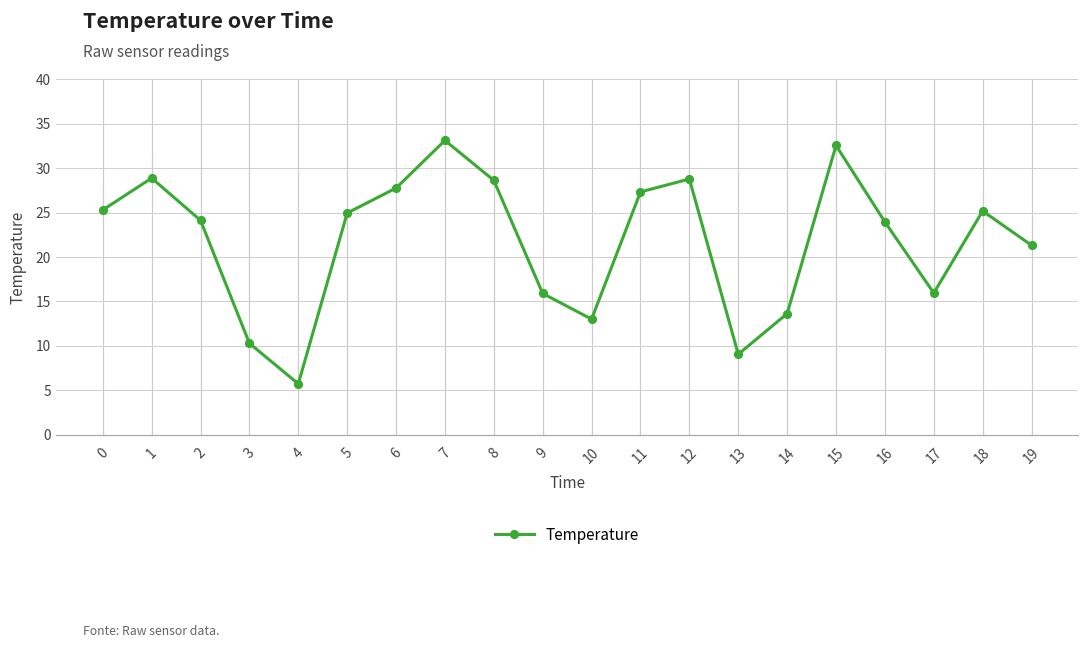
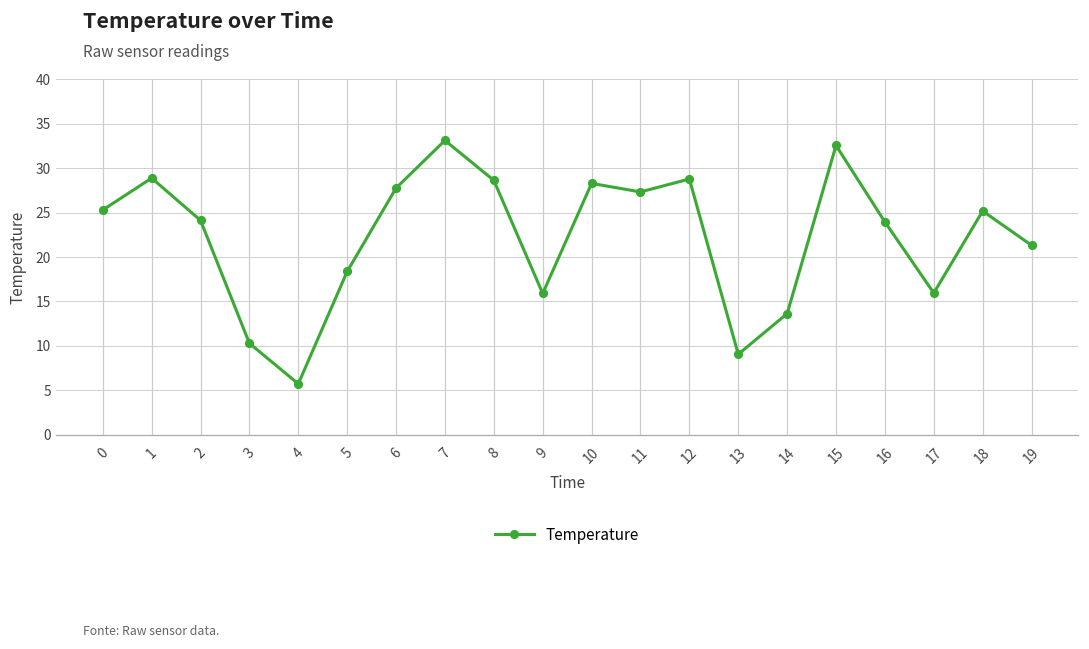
5: 25 -> 18
10: 13 -> 28
